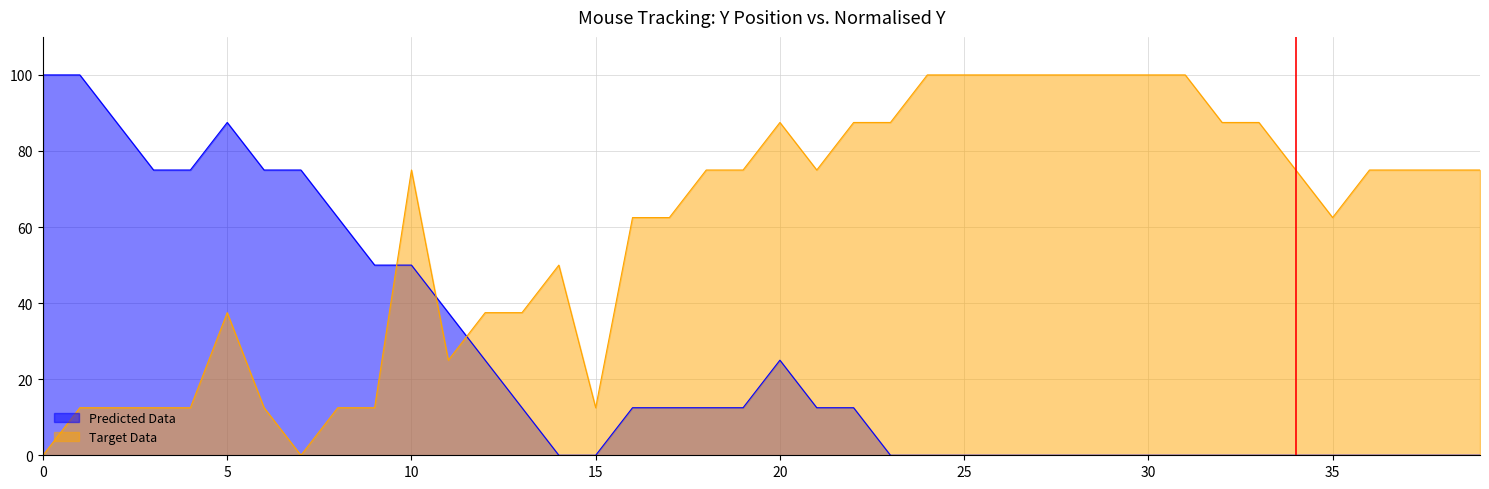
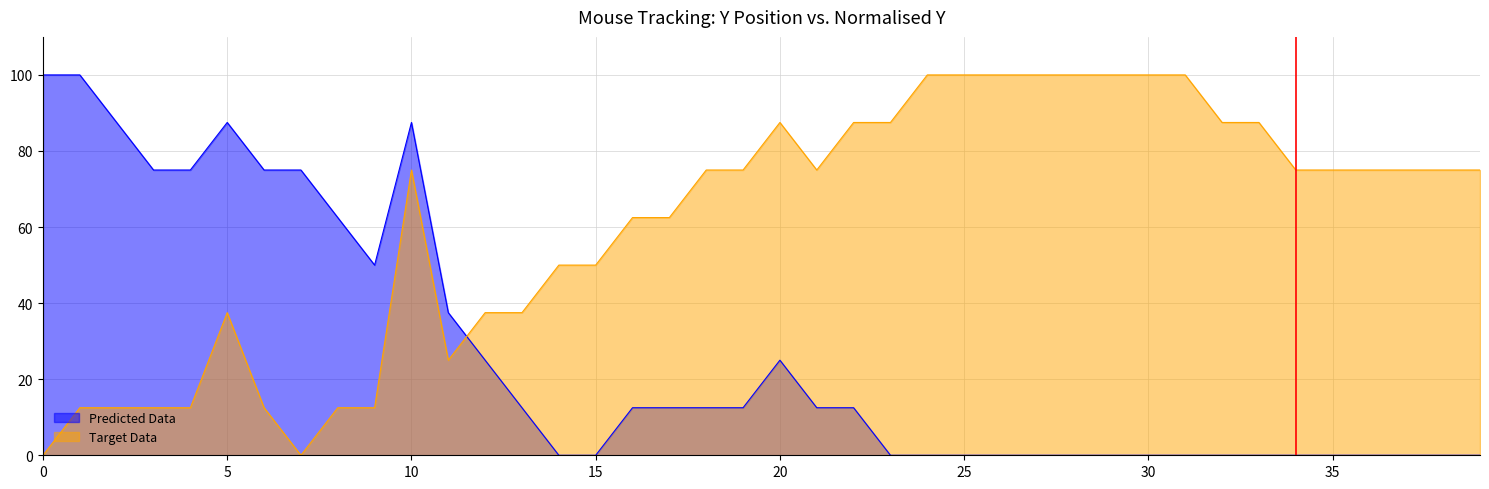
Predicted Data, 10: 50 -> 88
Target Data, 15: 13 -> 50
Target Data, 35: 63 -> 75
